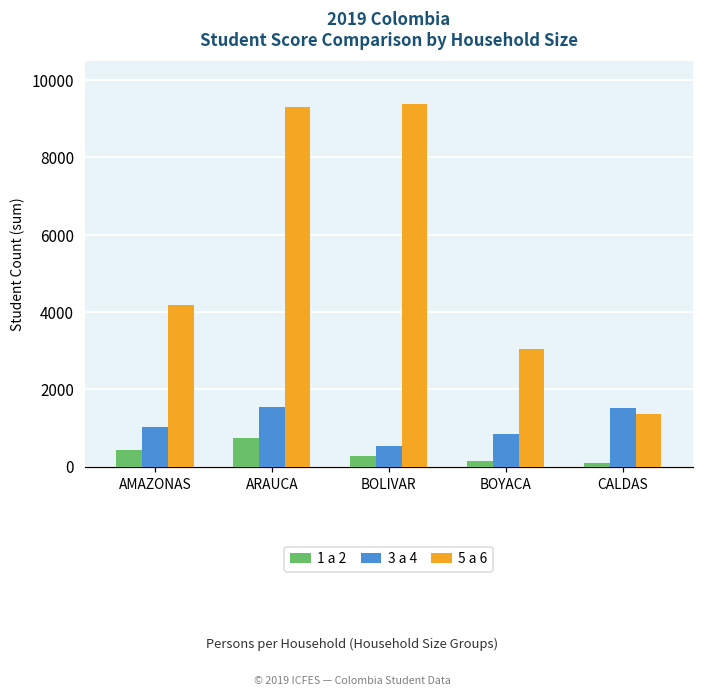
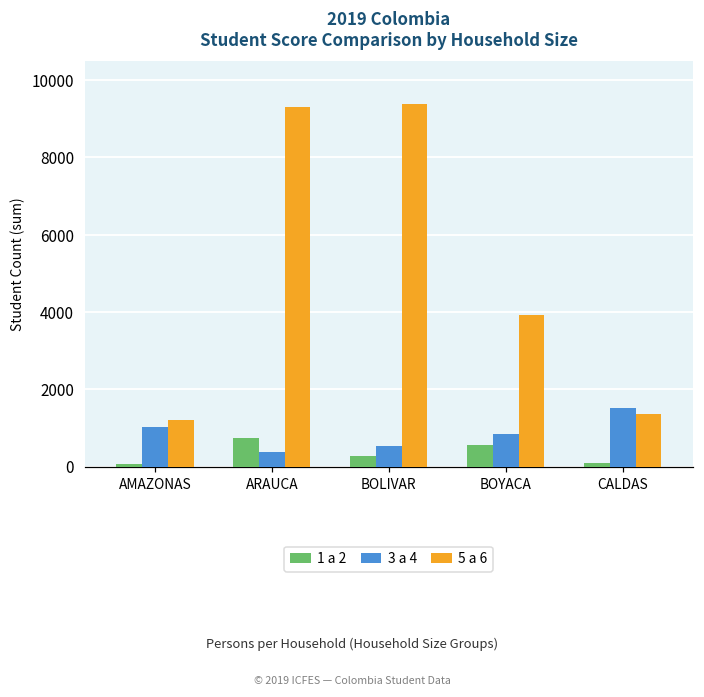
1 a 2, AMAZONAS: 400 -> 100
5 a 6, AMAZONAS: 4200 -> 1200
3 a 4, ARAUCA: 1500 -> 400
1 a 2, BOYACA: 100 -> 600
5 a 6, BOYACA: 3000 -> 3900
